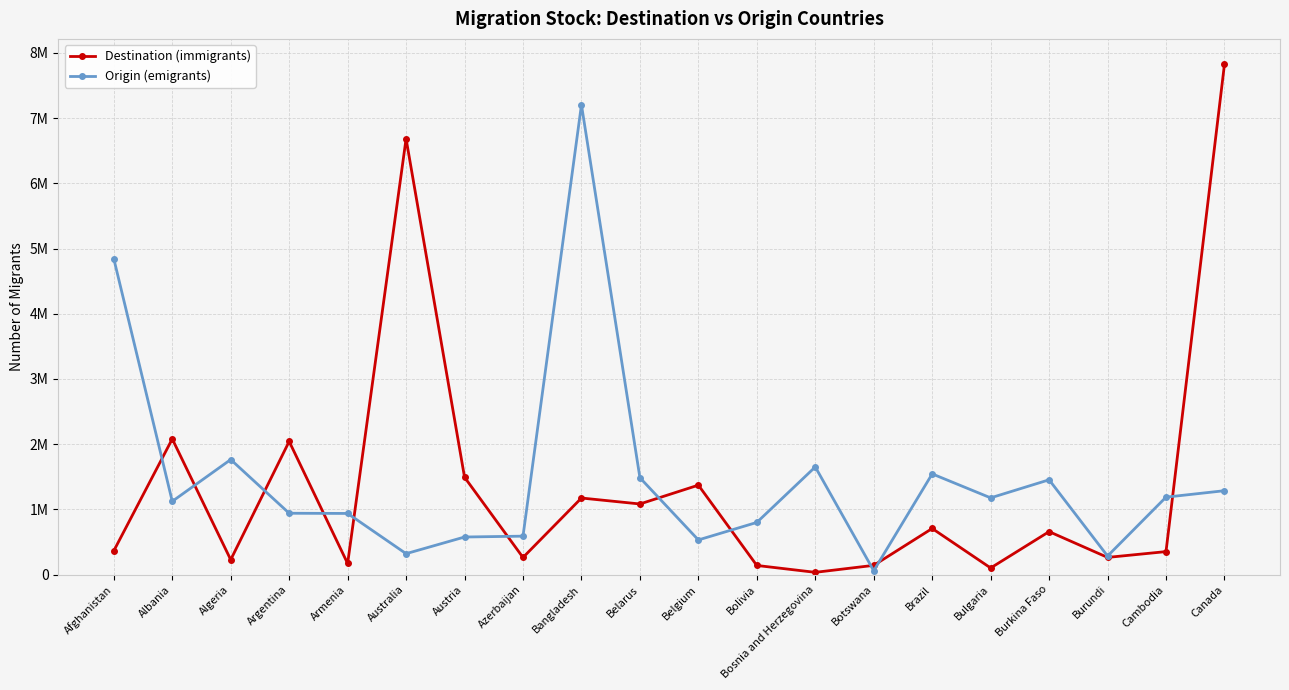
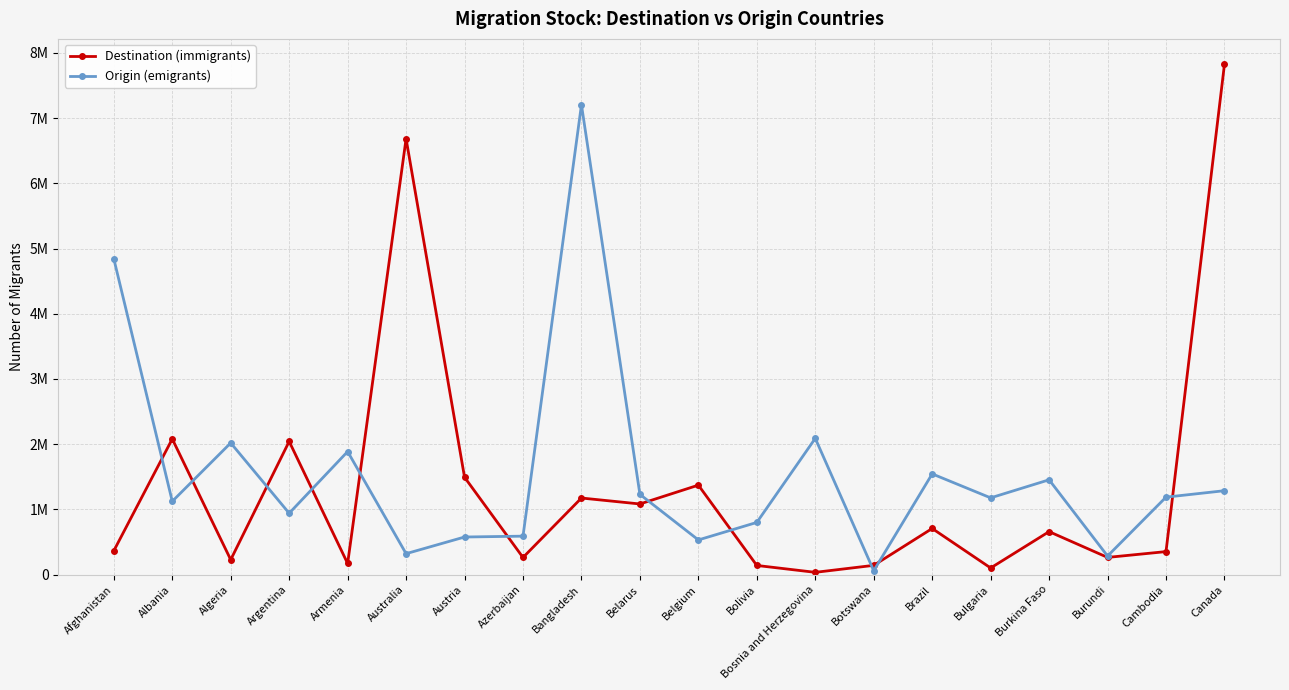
Origin (emigrants), Algeria: 1800000 -> 2000000
Origin (emigrants), Armenia: 900000 -> 1900000
Origin (emigrants), Belarus: 1500000 -> 1200000
Origin (emigrants), Bosnia and Herzegovina: 1700000 -> 2100000
